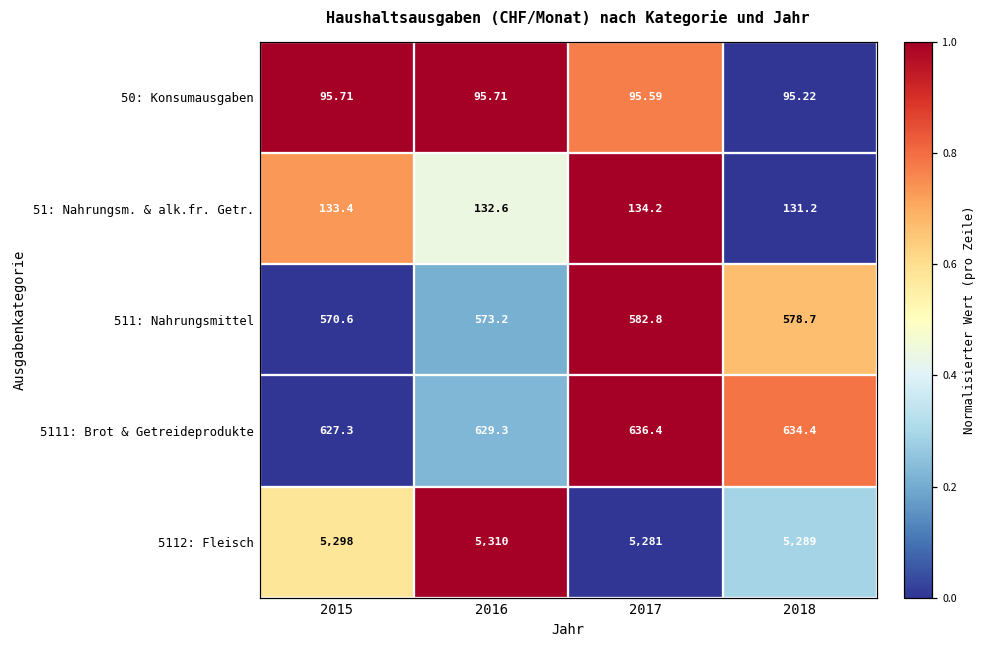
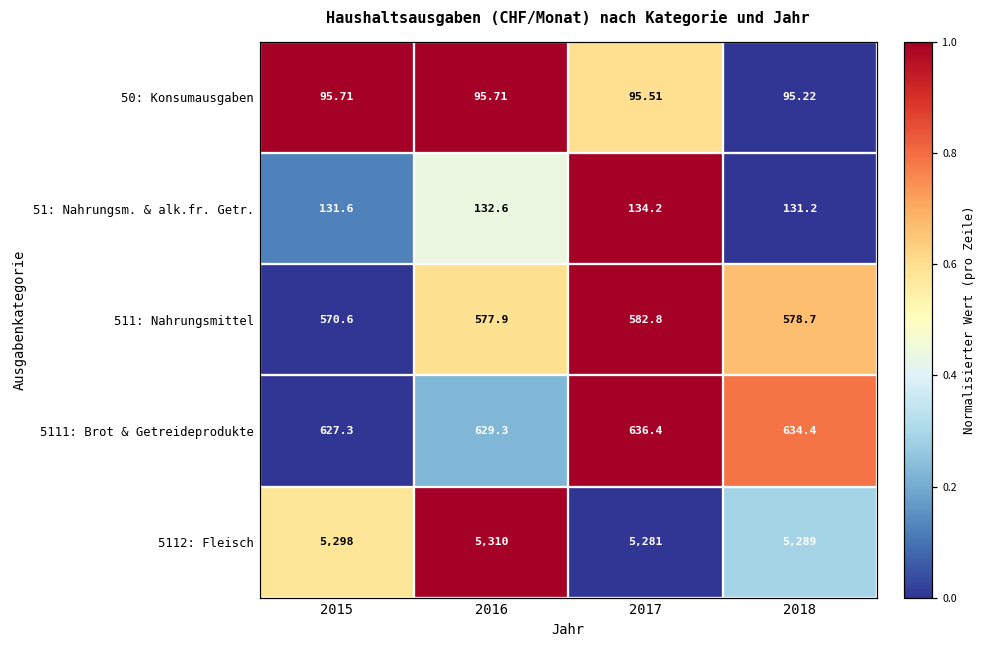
50: Konsumausgaben, 2017: 95.59 -> 95.51
51: Nahrungsm. & alk.fr. Getr., 2015: 133.4 -> 131.6
511: Nahrungsmittel, 2016: 573.2 -> 577.9
